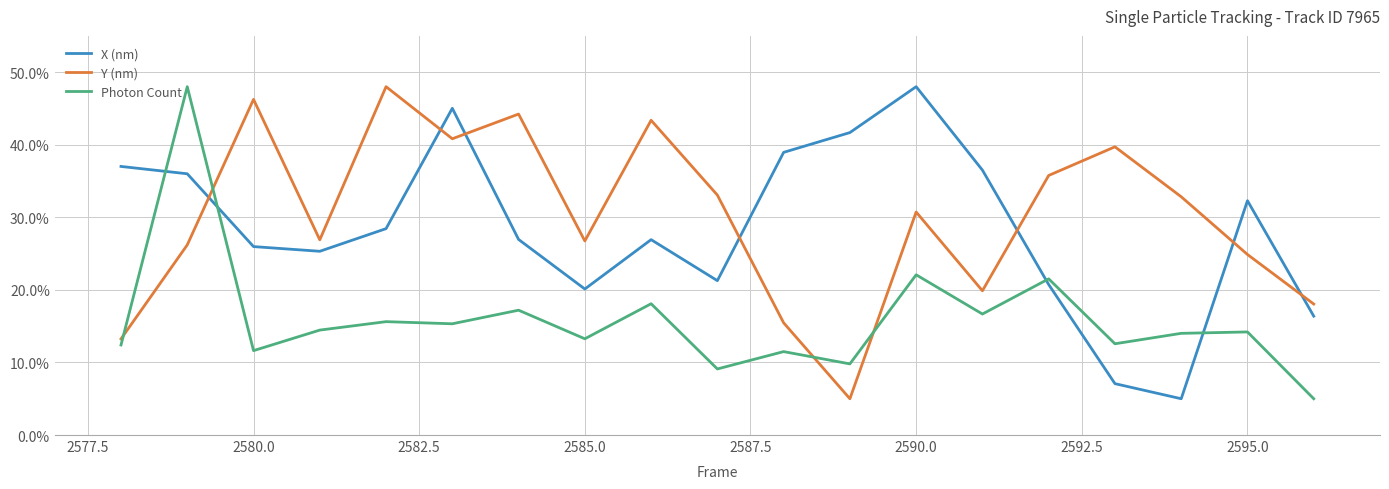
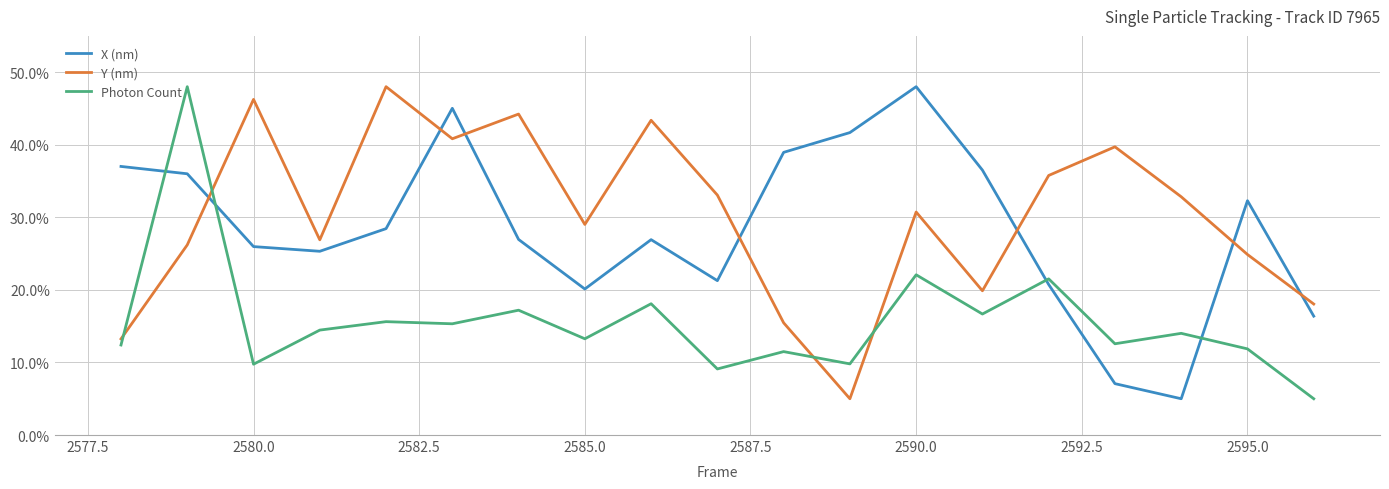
Photon Count, 2580.0: 12% -> 10%
Y (nm), 2585.0: 27% -> 29%
Photon Count, 2595.0: 14% -> 12%
